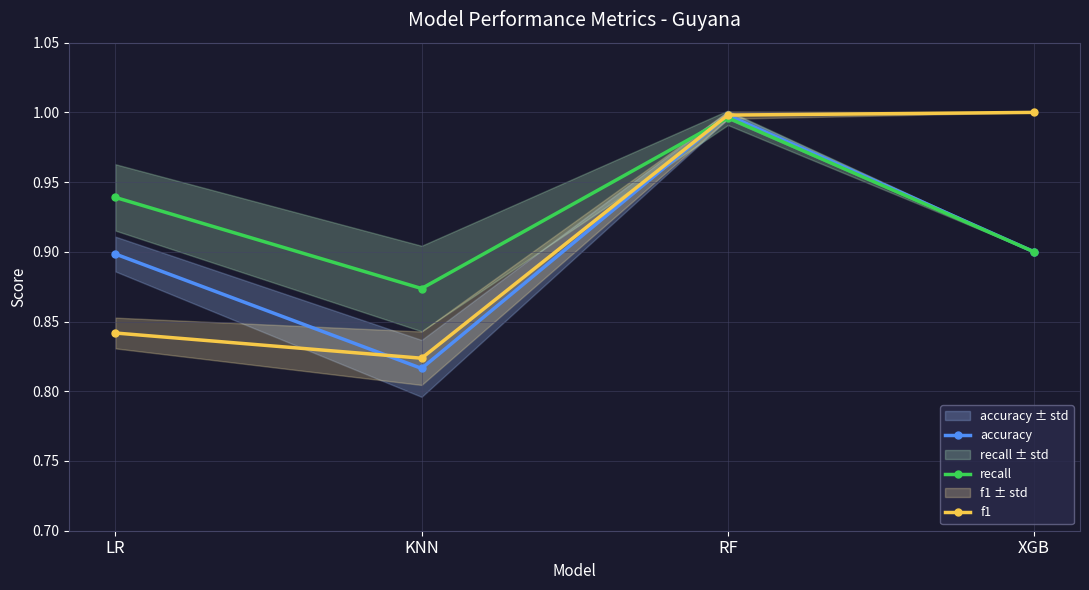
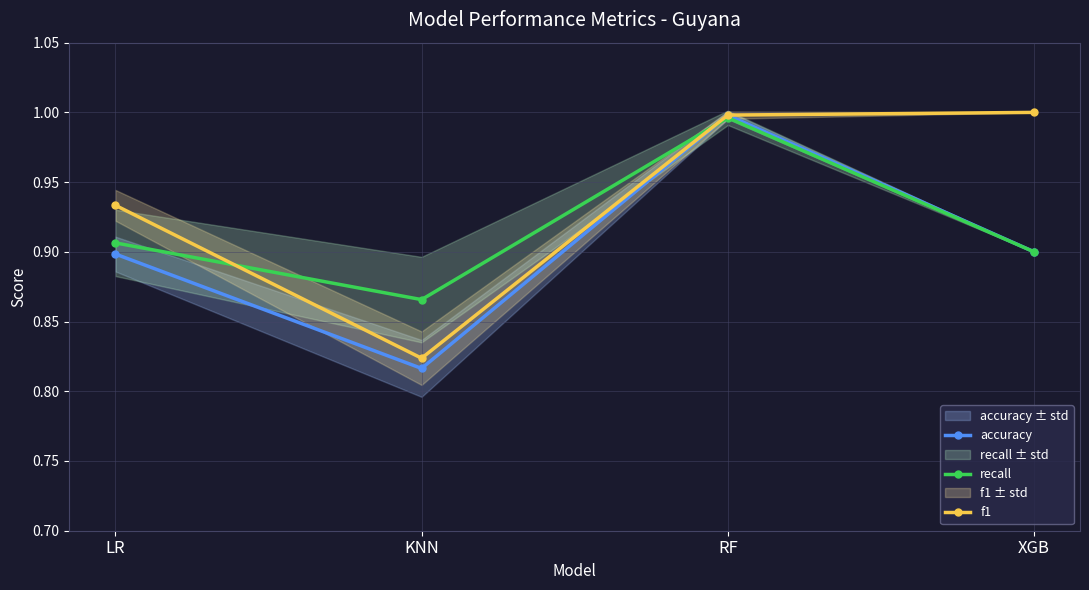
recall, LR: 0.939 -> 0.906
f1, LR: 0.842 -> 0.933
recall, KNN: 0.874 -> 0.866
